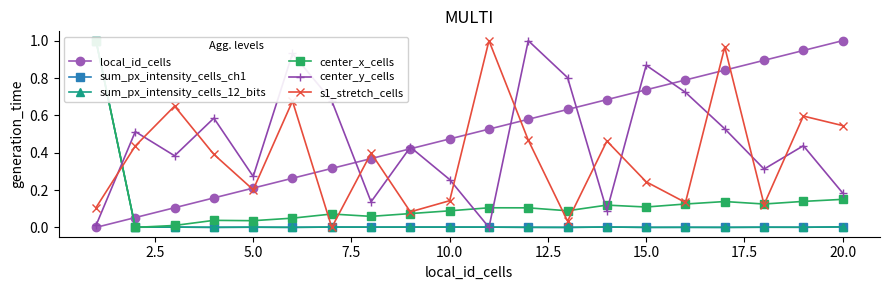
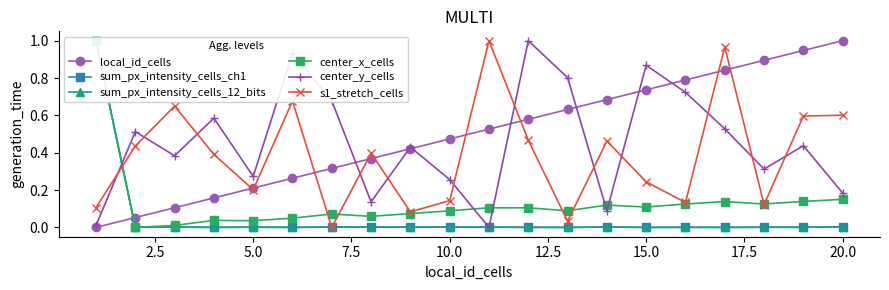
s1_stretch_cells, 20.0: 0.55 -> 0.60
